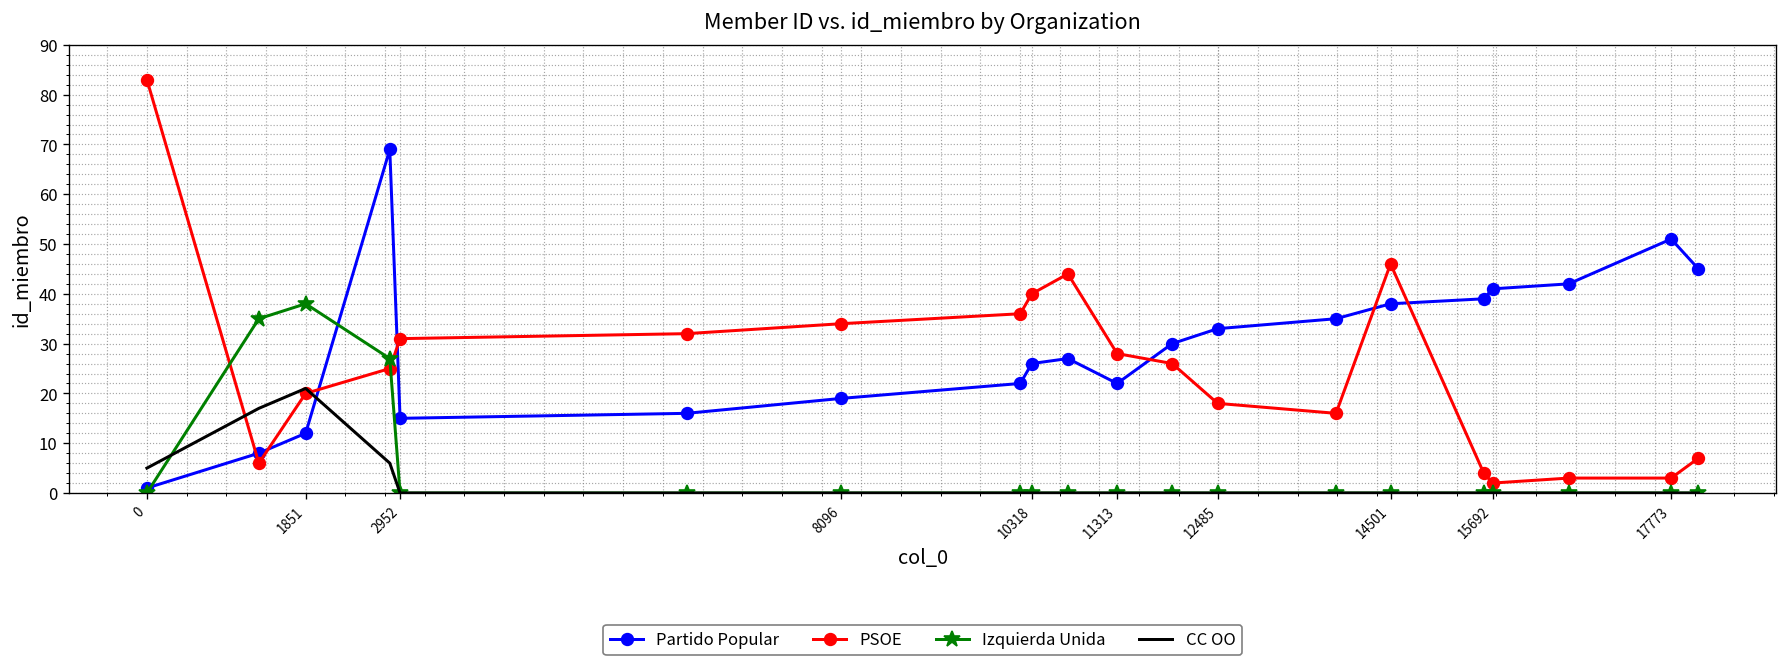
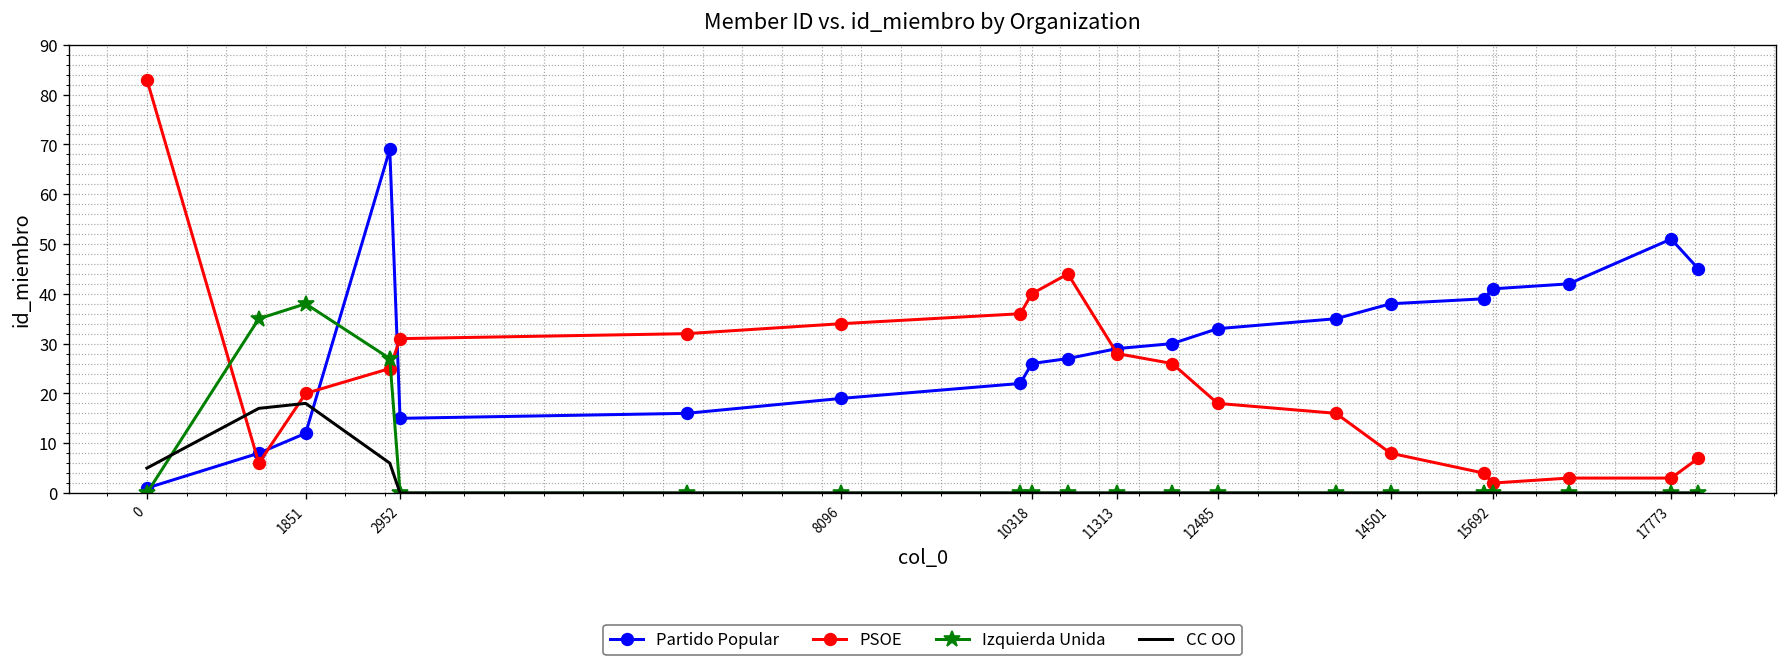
CC OO, 1851: 21 -> 18
Partido Popular, 11313: 22 -> 29
PSOE, 14501: 46 -> 8
